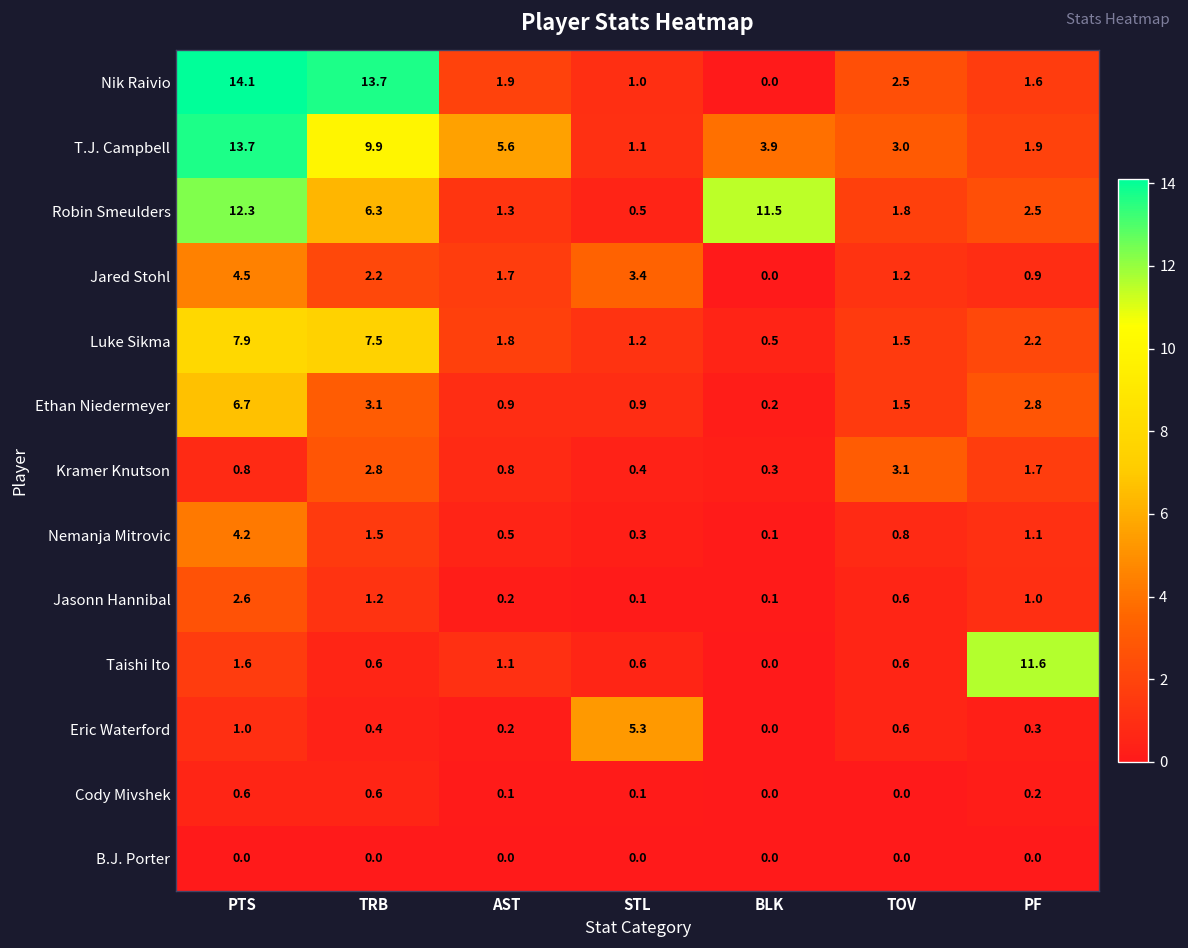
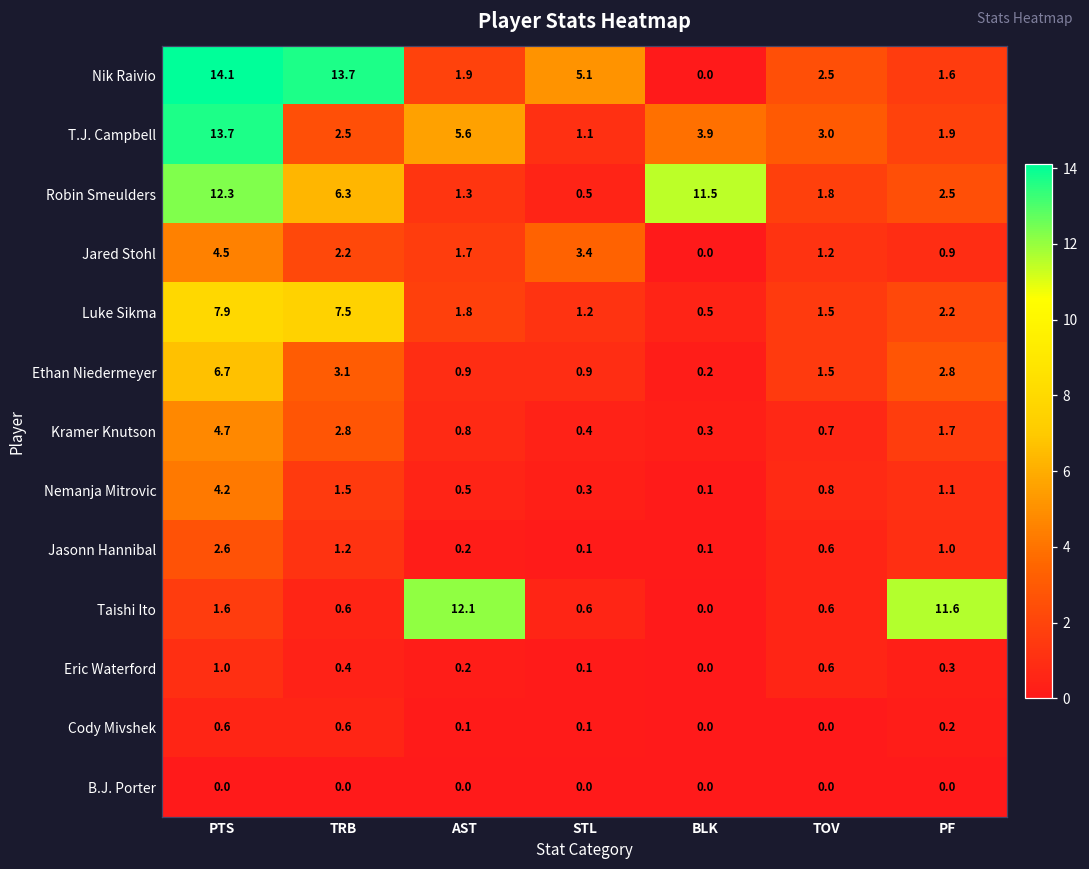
Nik Raivio, STL: 1.0 -> 5.1
T.J. Campbell, TRB: 9.9 -> 2.5
Kramer Knutson, PTS: 0.8 -> 4.7
Kramer Knutson, TOV: 3.1 -> 0.7
Taishi Ito, AST: 1.1 -> 12.1
Eric Waterford, STL: 5.3 -> 0.1
